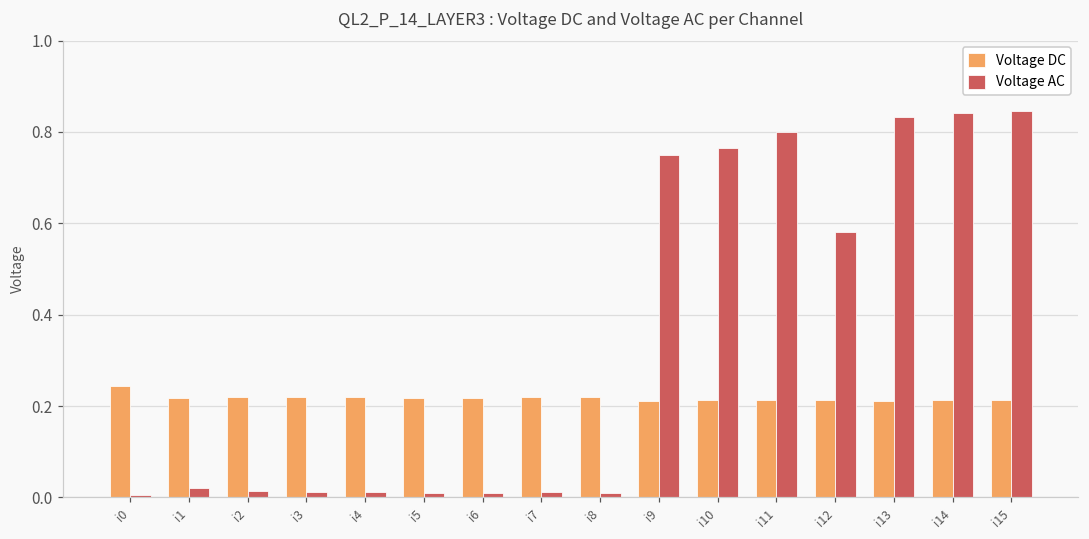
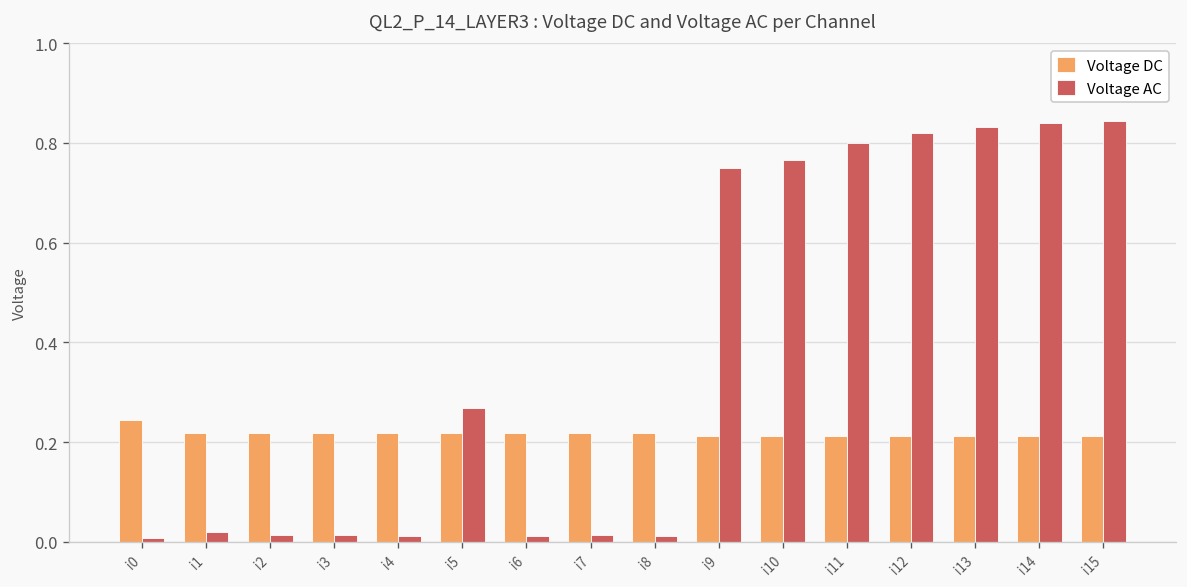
Voltage AC, i5: 0.01 -> 0.27
Voltage AC, i12: 0.58 -> 0.82
